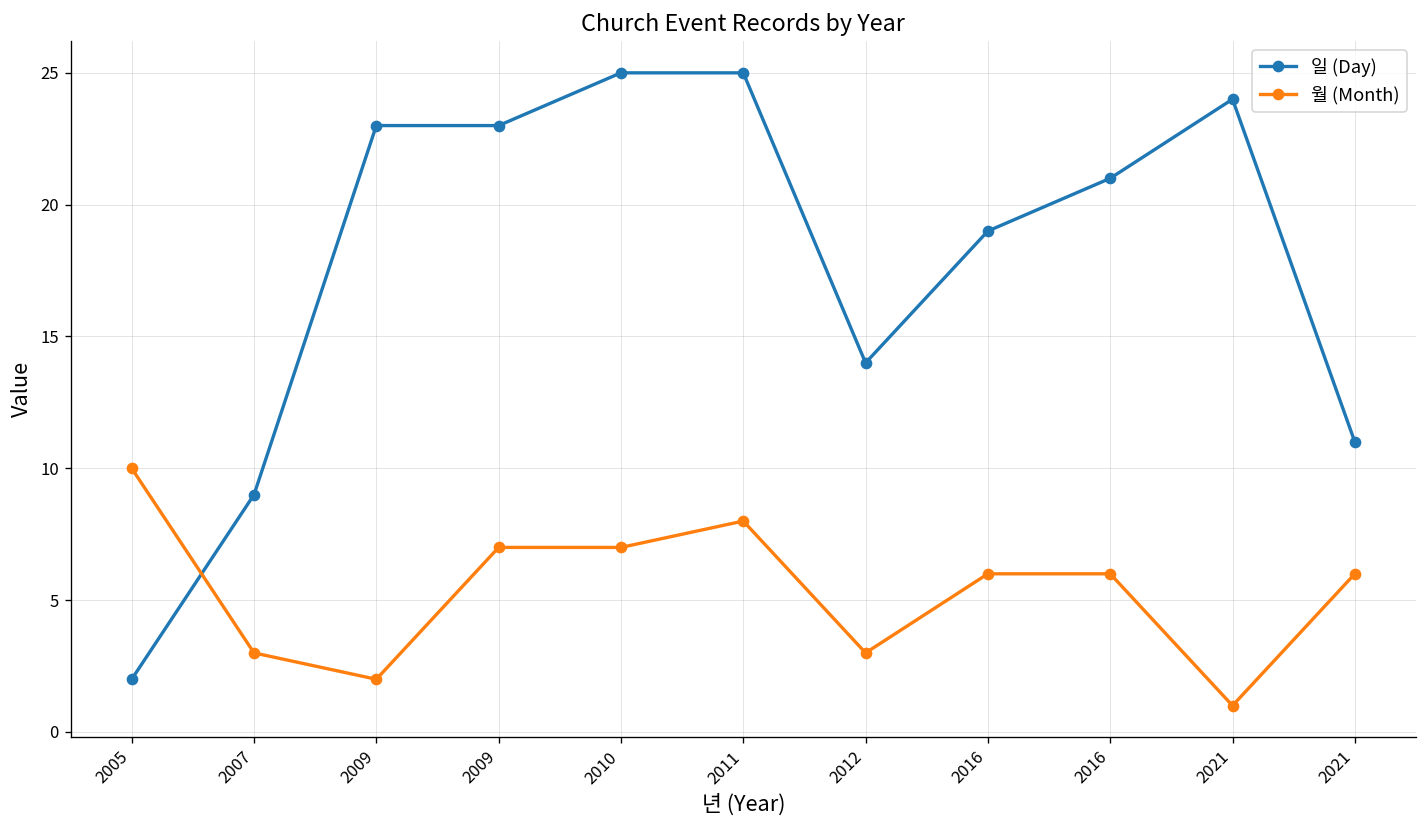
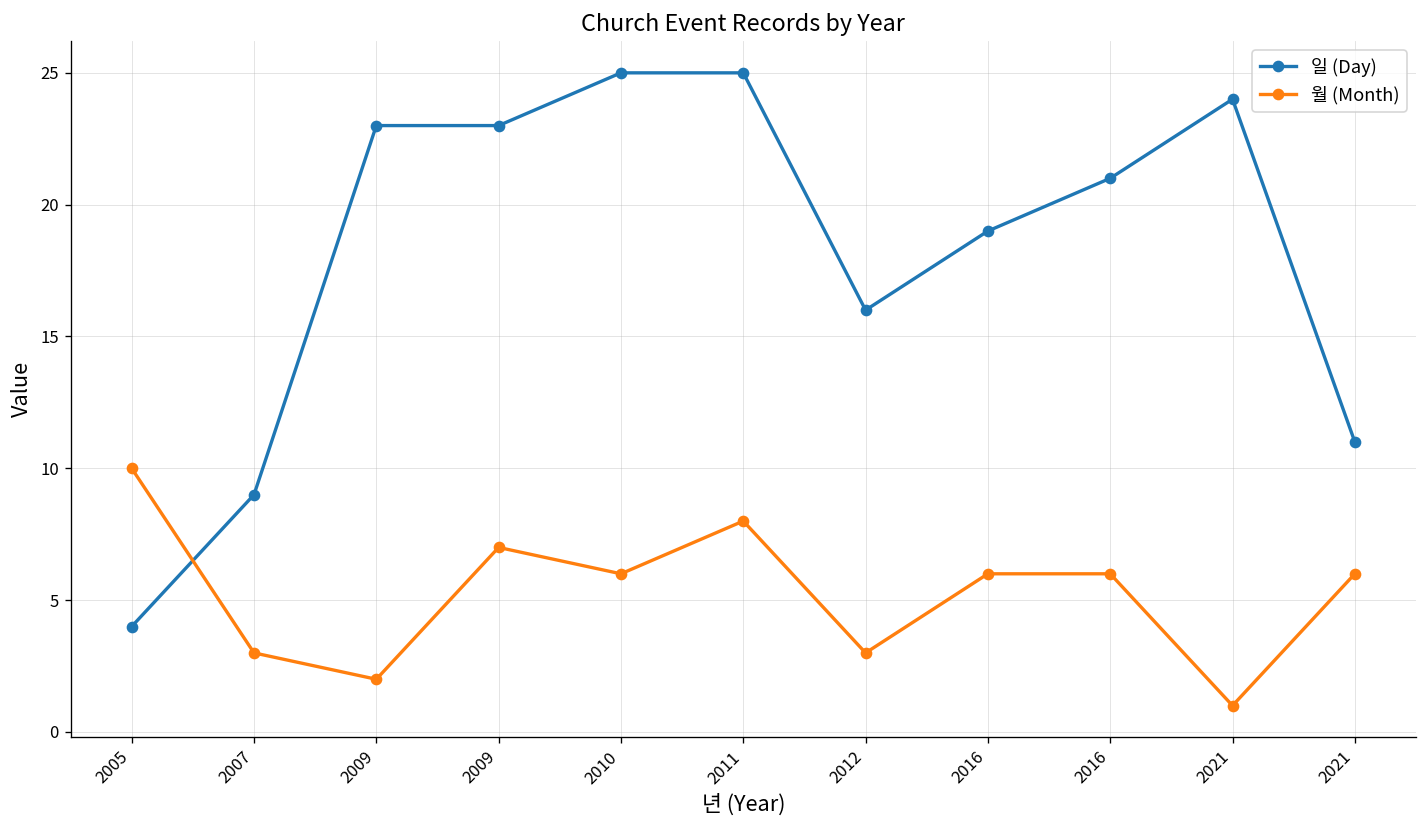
일 (Day), 2005: 2 -> 4
월 (Month), 2010: 7 -> 6
일 (Day), 2012: 14 -> 16
